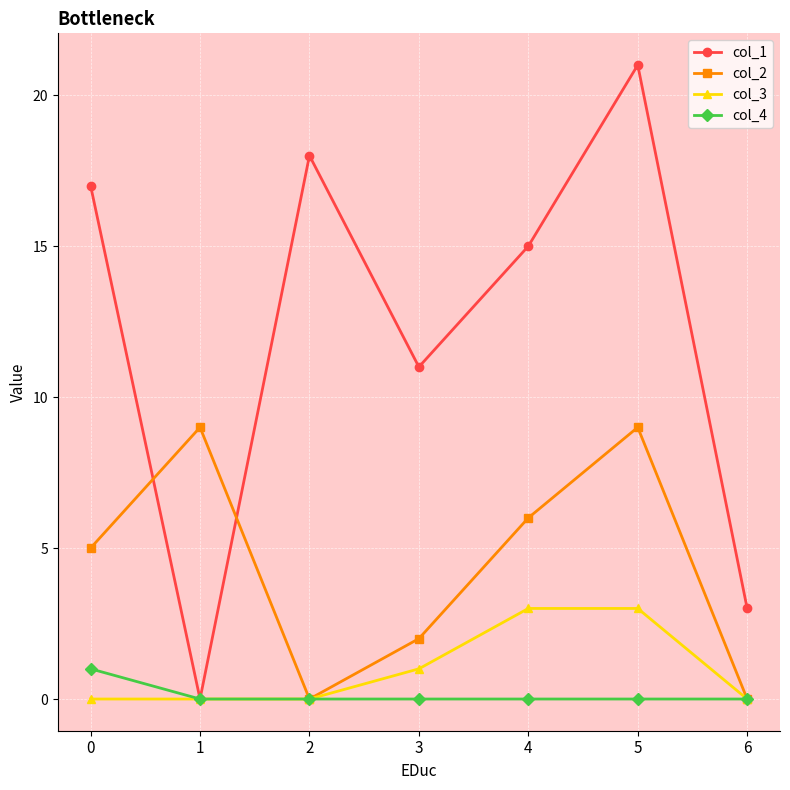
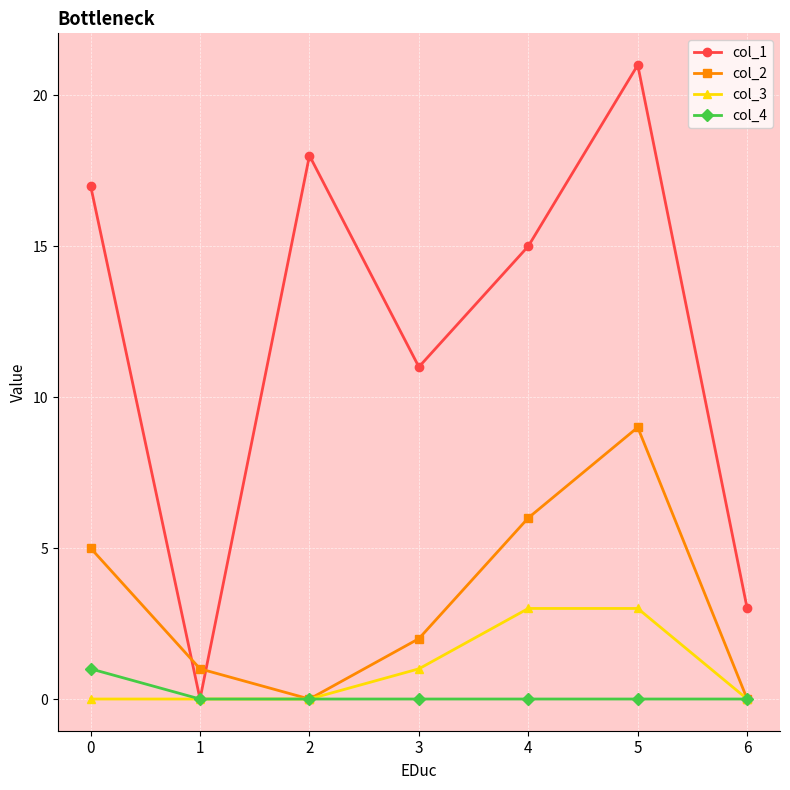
col_2, 1: 9 -> 1
